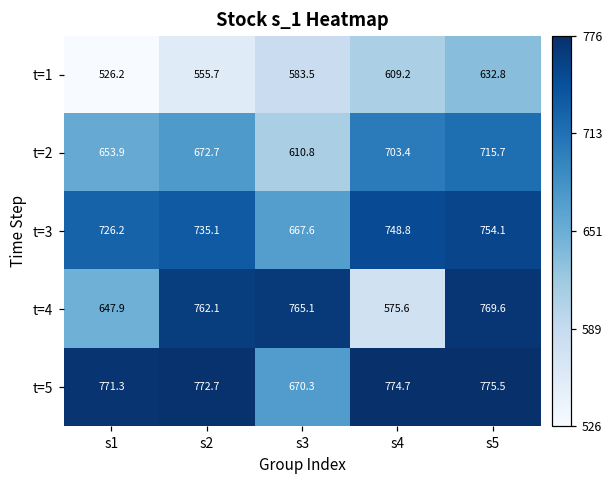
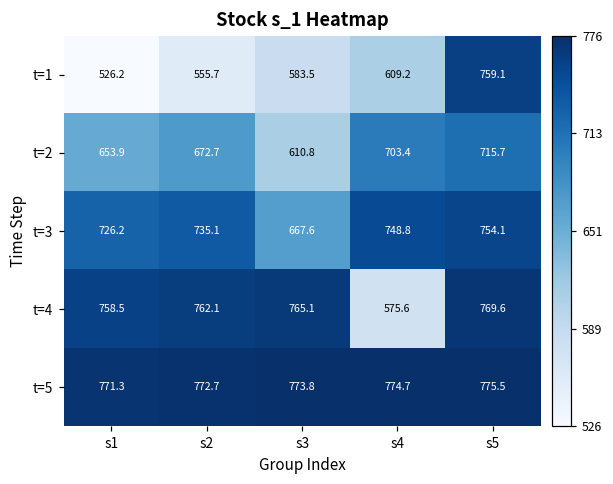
t=1, s5: 632.8 -> 759.1
t=4, s1: 647.9 -> 758.5
t=5, s3: 670.3 -> 773.8
